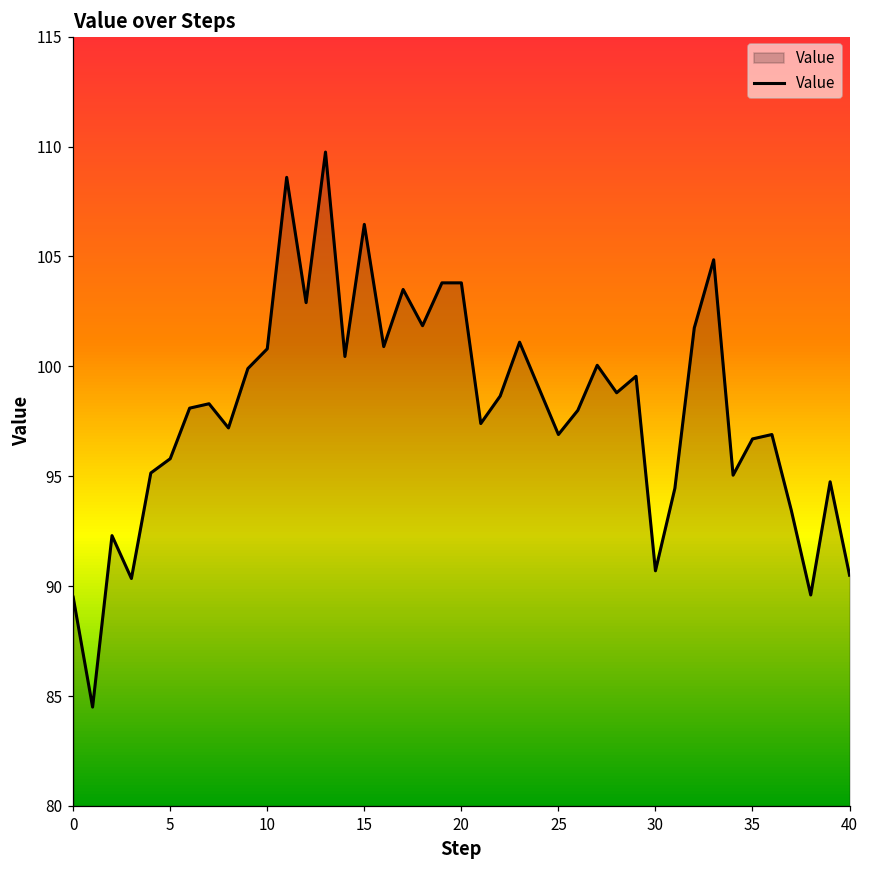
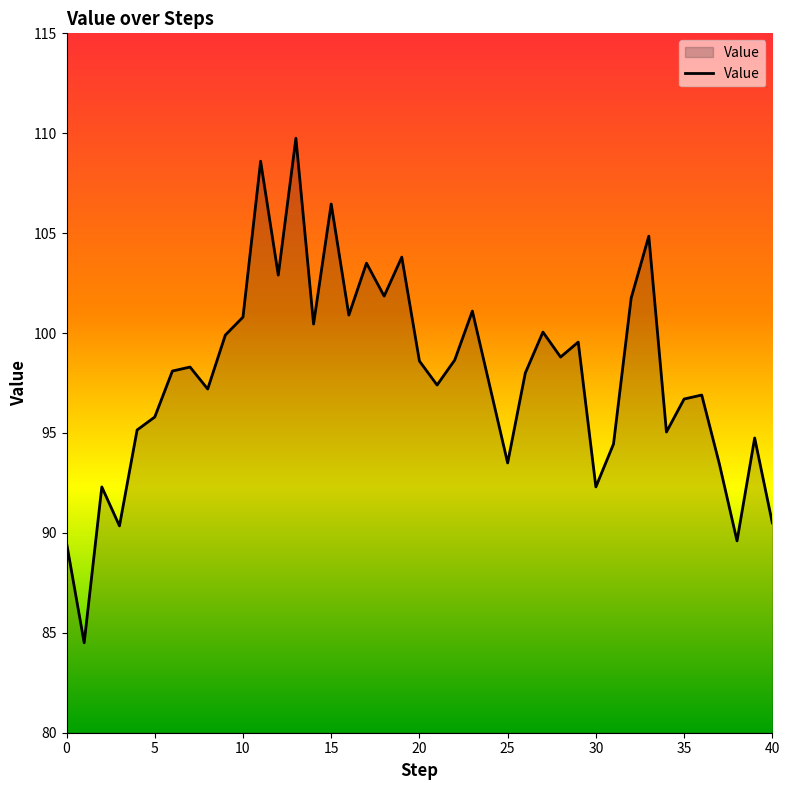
20: 103.8 -> 98.6
25: 96.9 -> 93.5
30: 90.7 -> 92.3
